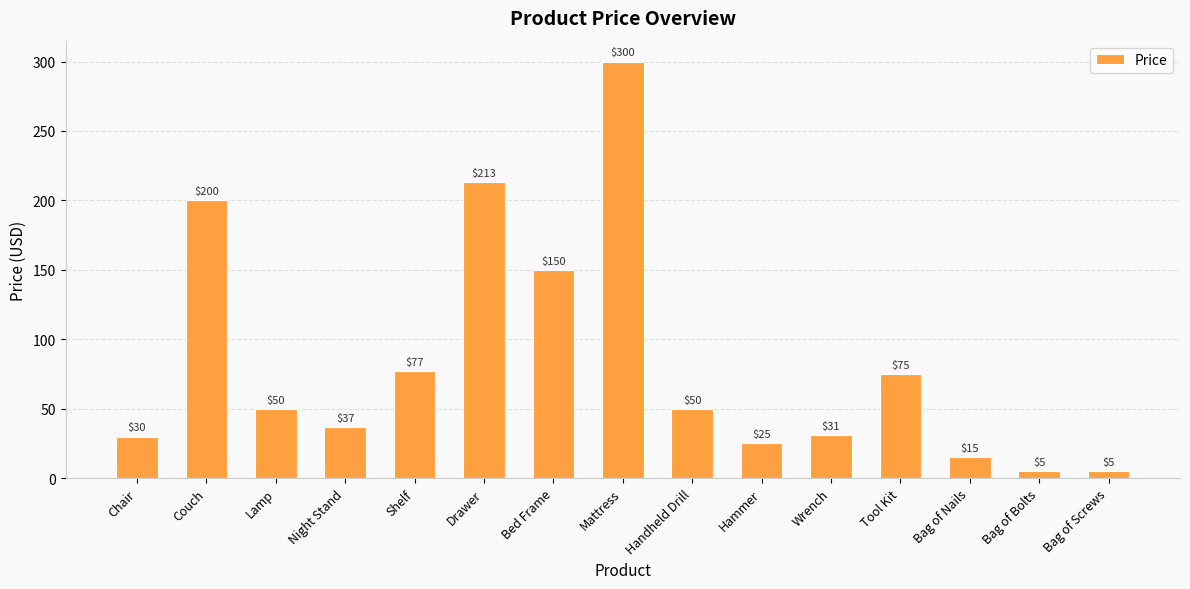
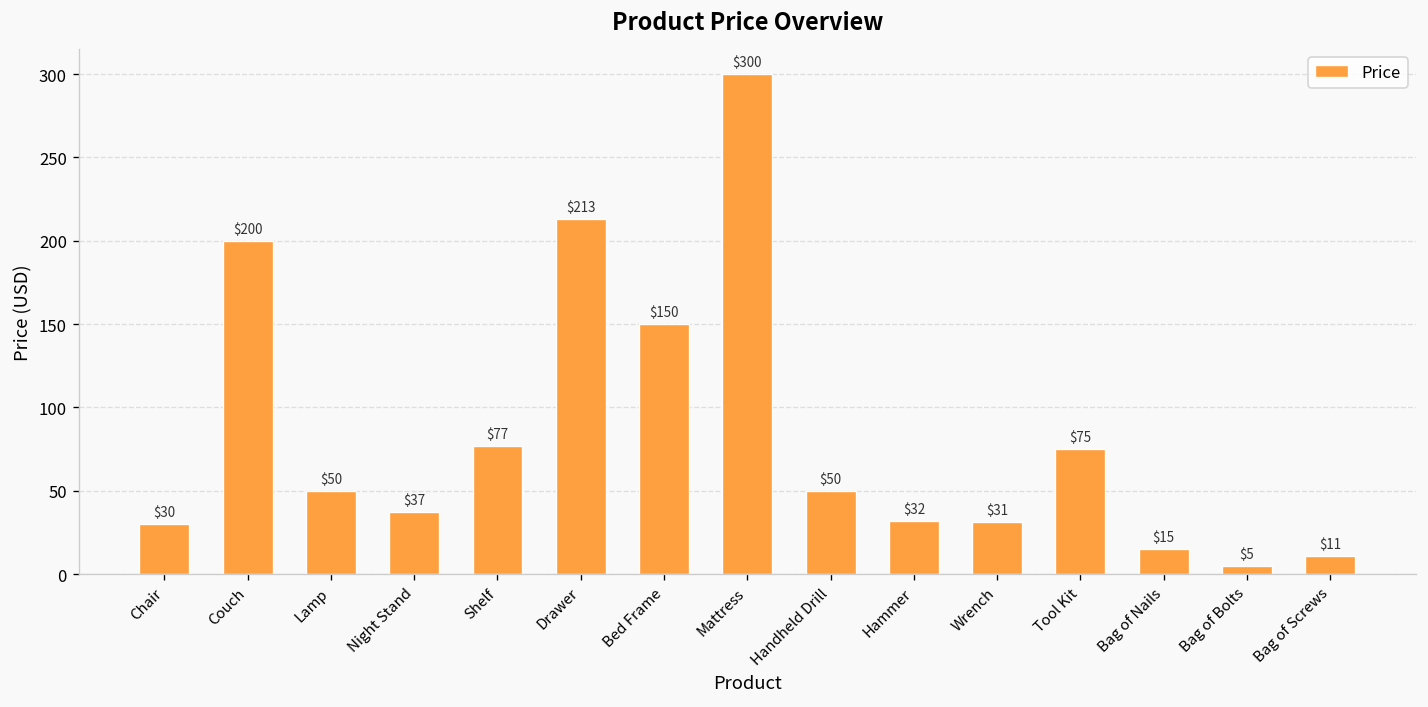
Hammer: $25 -> $32
Bag of Screws: $5 -> $11
